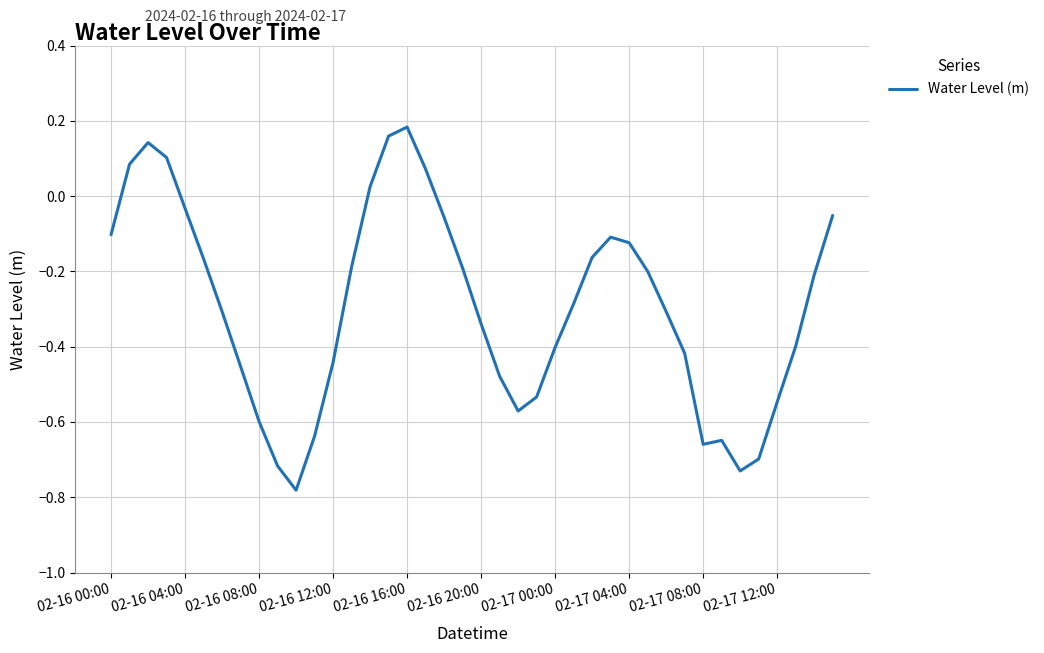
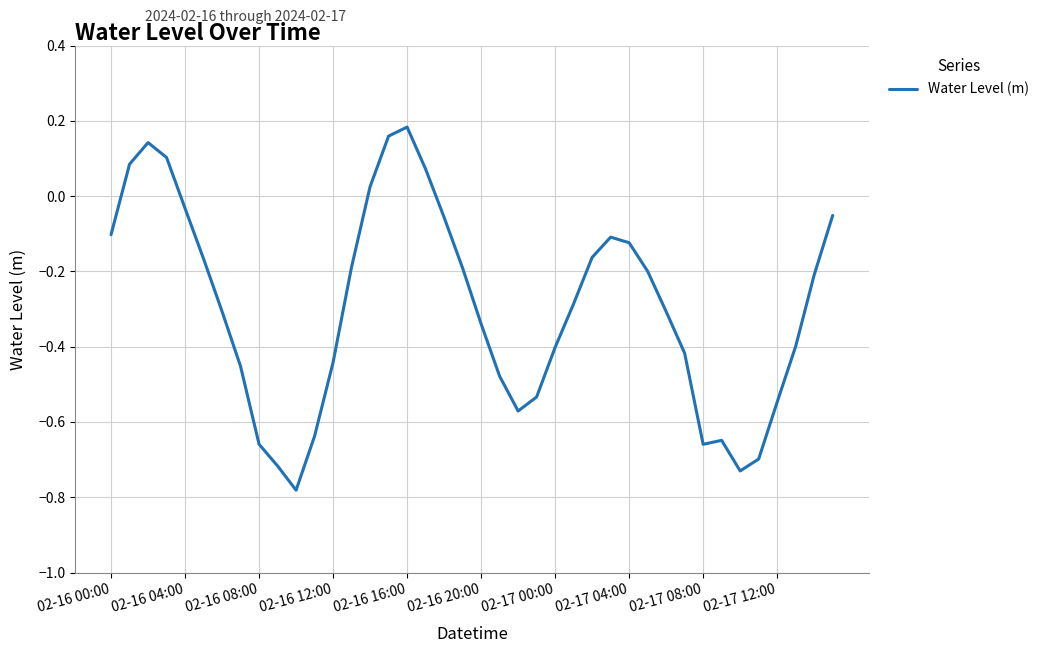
02-16 08:00: -0.60 -> -0.66
